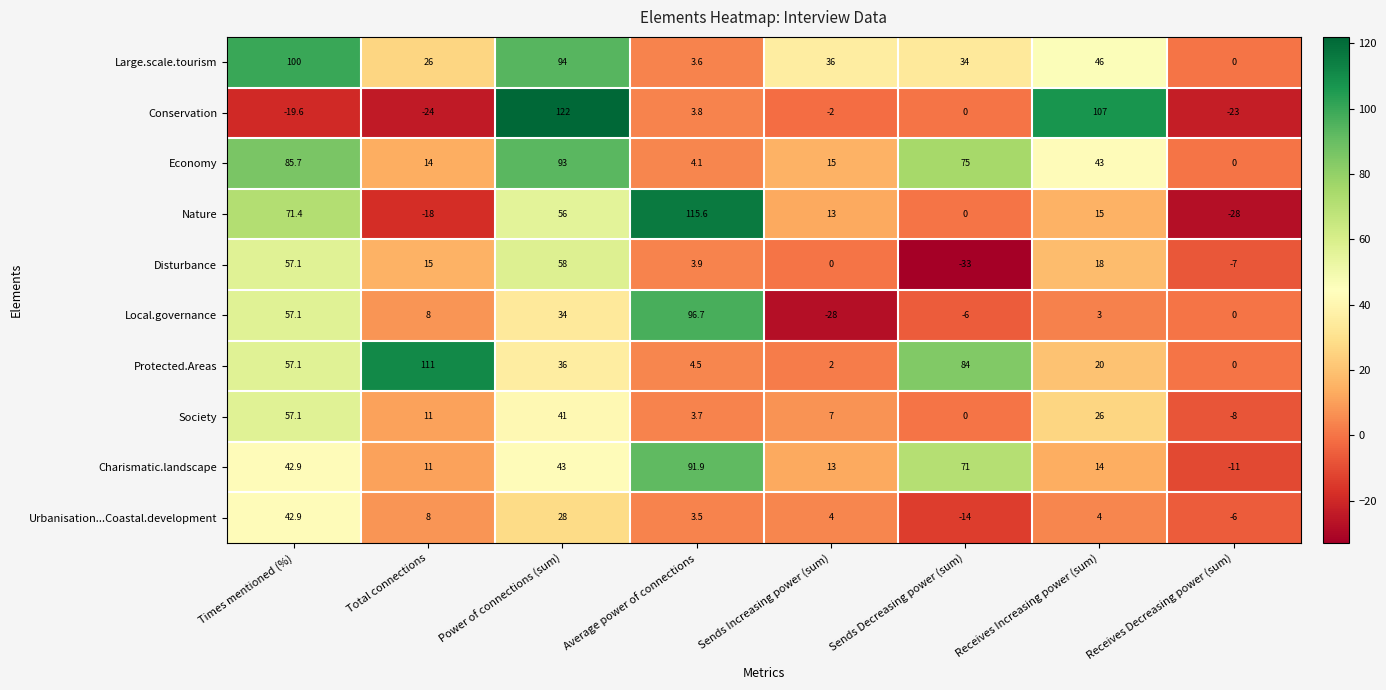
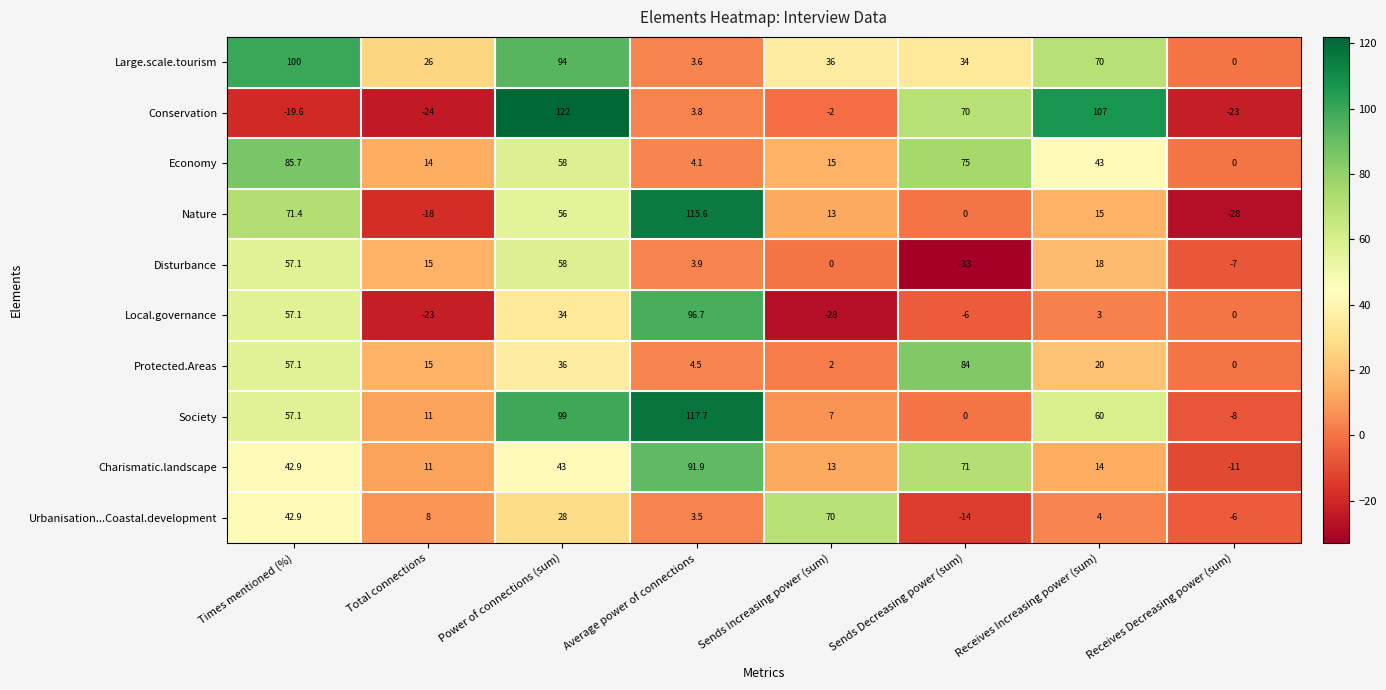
Large.scale.tourism, Receives Increasing power (sum): 46 -> 70
Conservation, Sends Decreasing power (sum): 0 -> 70
Economy, Power of connections (sum): 93 -> 58
Local.governance, Total connections: 8 -> -23
Protected.Areas, Total connections: 111 -> 15
Society, Power of connections (sum): 41 -> 99
Society, Average power of connections: 3.7 -> 117.7
Society, Receives Increasing power (sum): 26 -> 60
Urbanisation...Coastal.development, Sends Increasing power (sum): 4 -> 70
